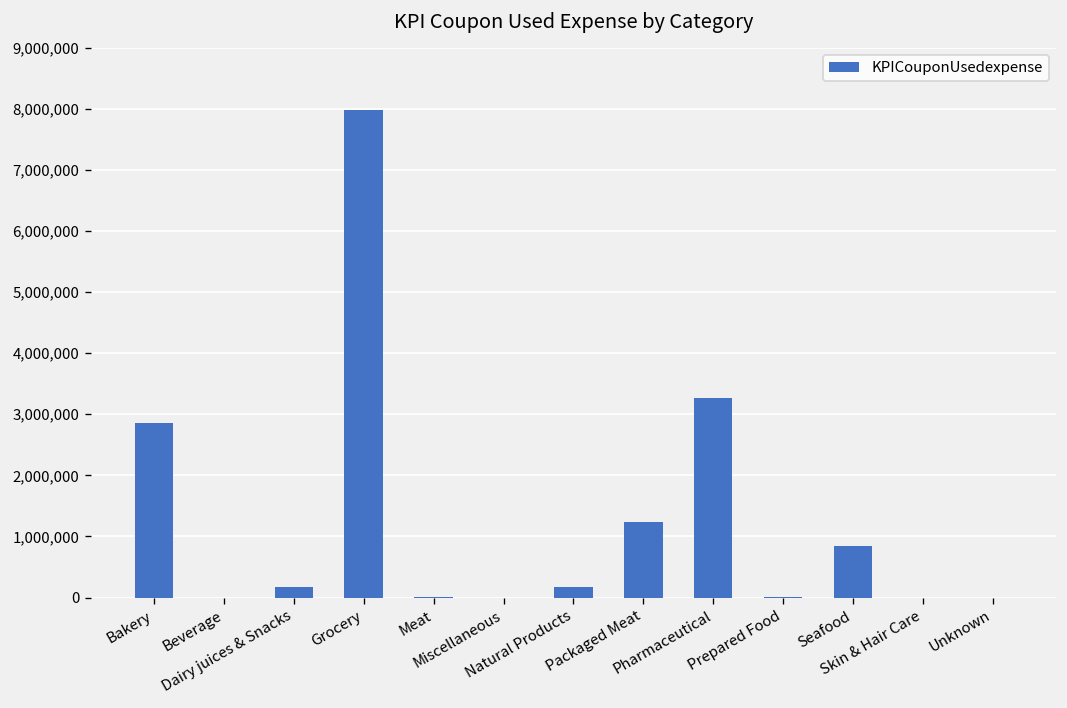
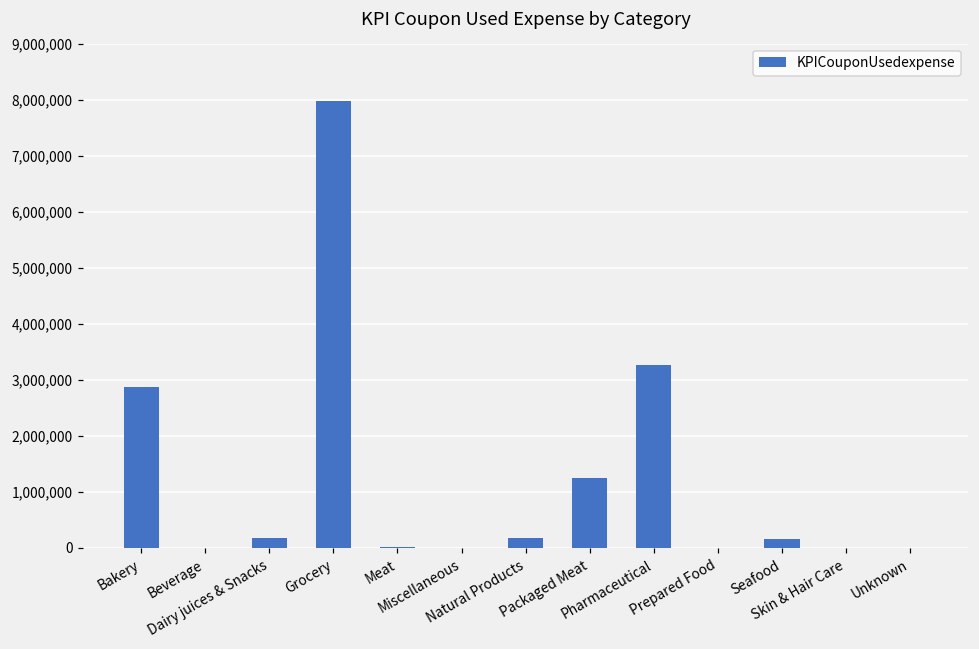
Seafood: 800,000 -> 200,000
